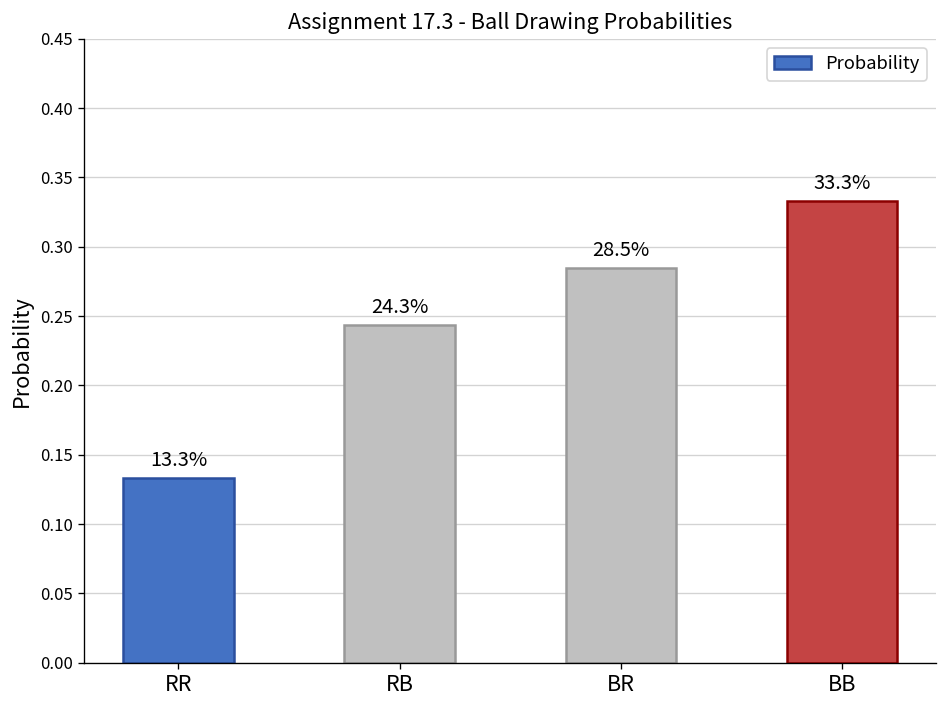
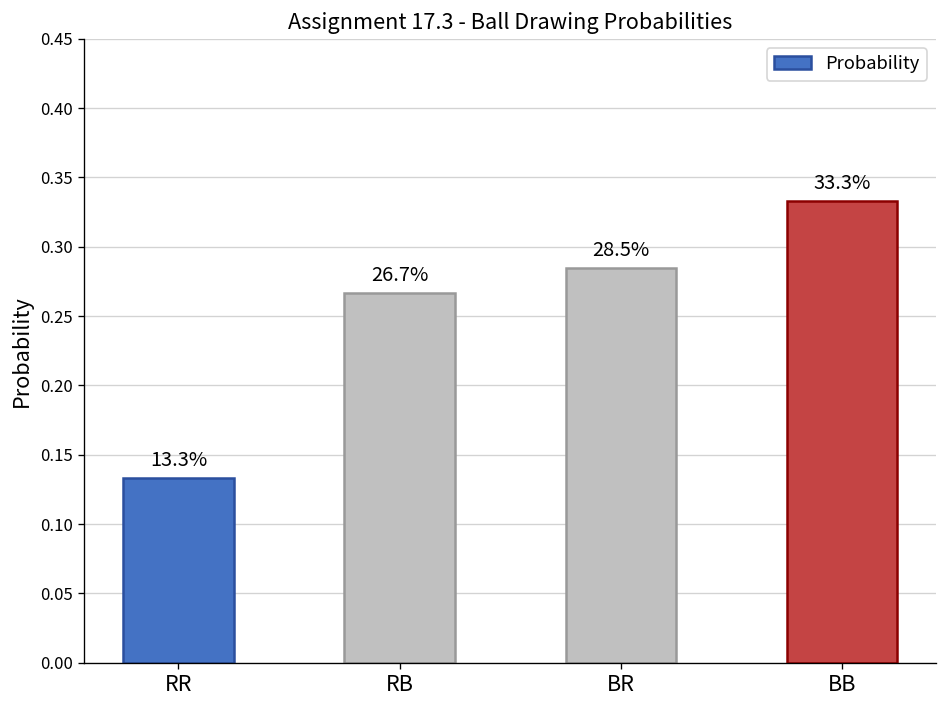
RB: 24.3% -> 26.7%
